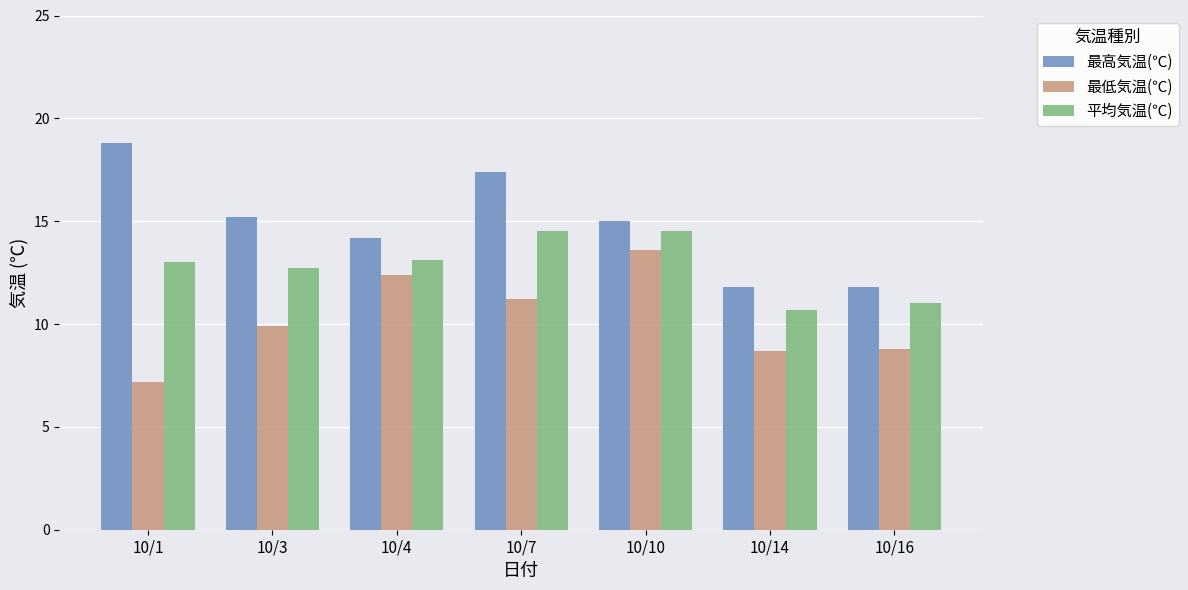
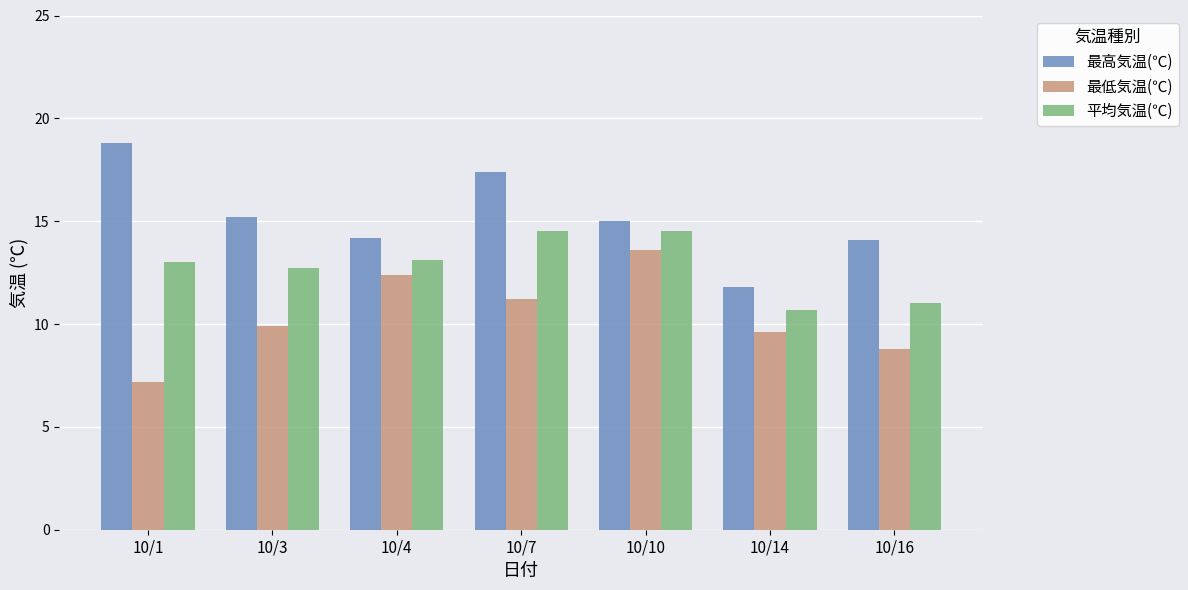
最低気温(℃), 10/14: 8.7 -> 9.6
最高気温(℃), 10/16: 11.8 -> 14.1
